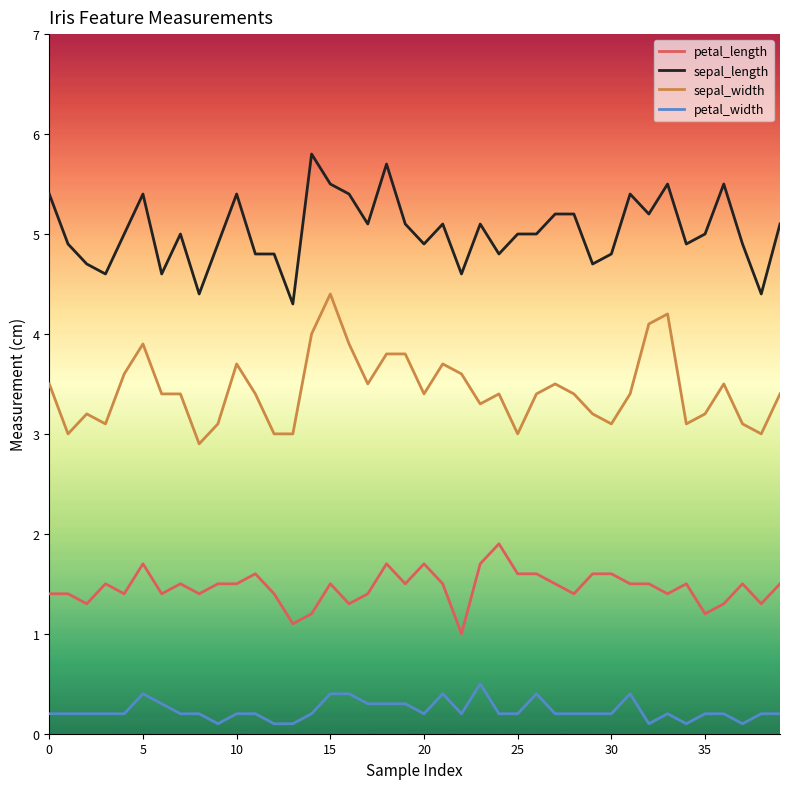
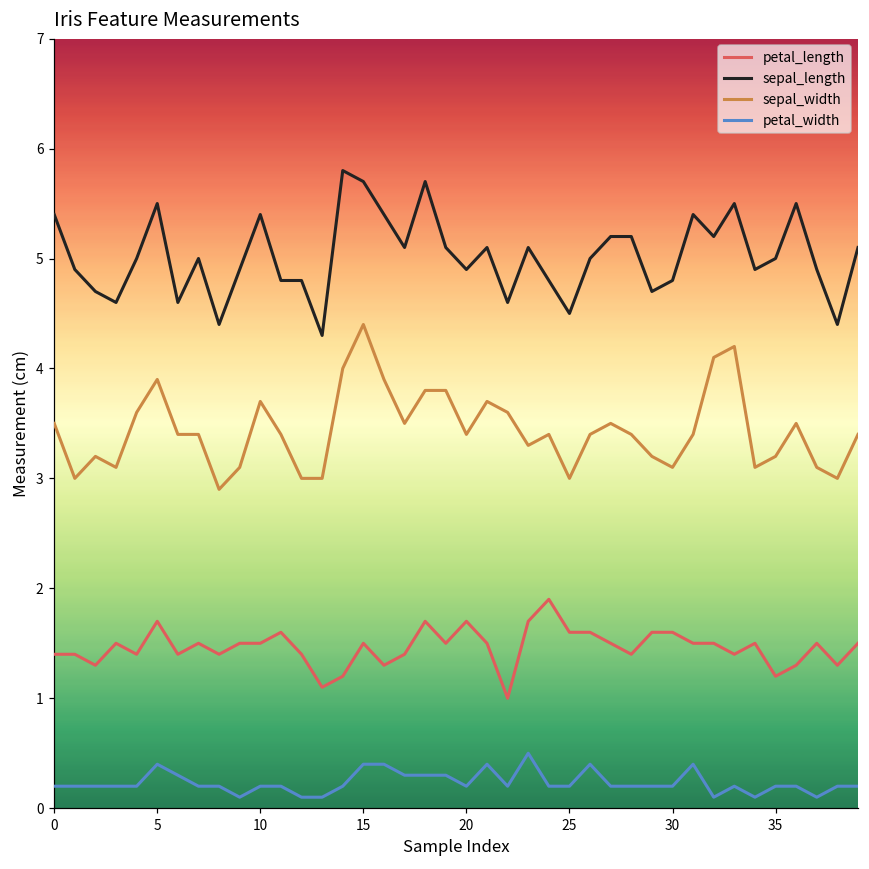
sepal_length, 5: 5.4 -> 5.5
sepal_length, 15: 5.5 -> 5.7
sepal_length, 25: 5.0 -> 4.5
